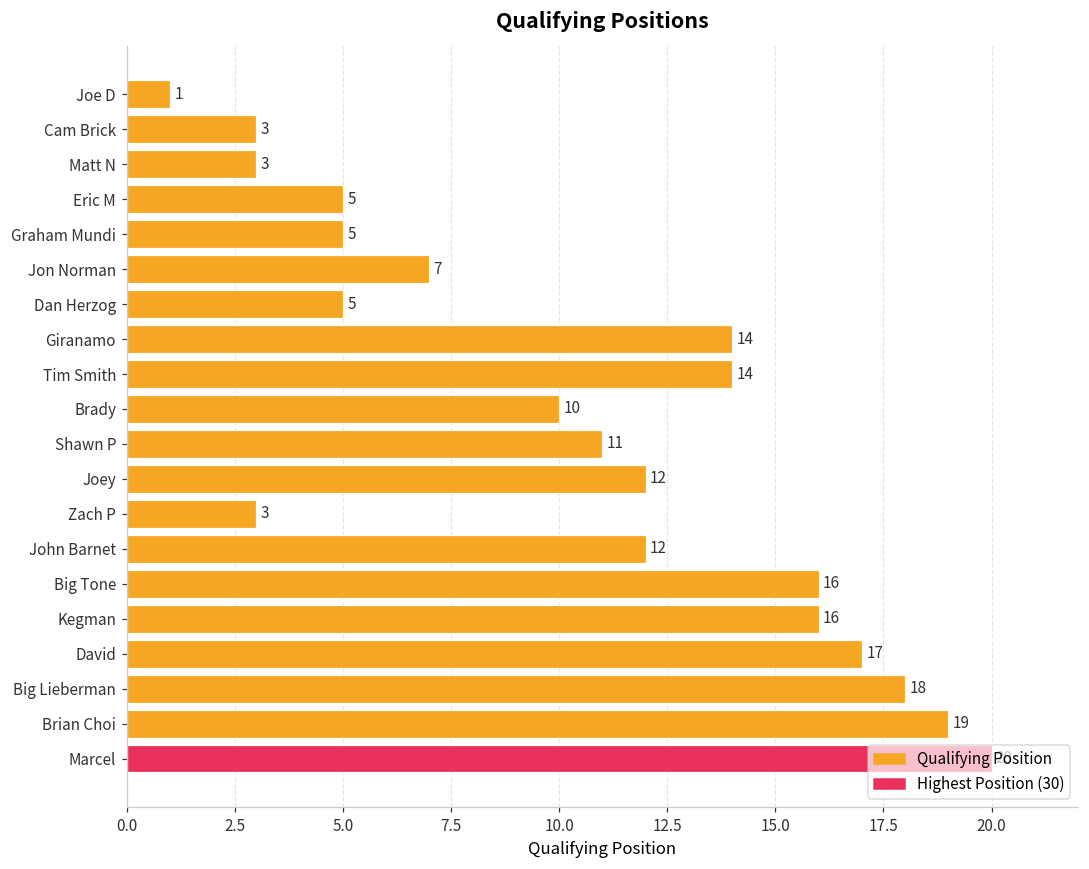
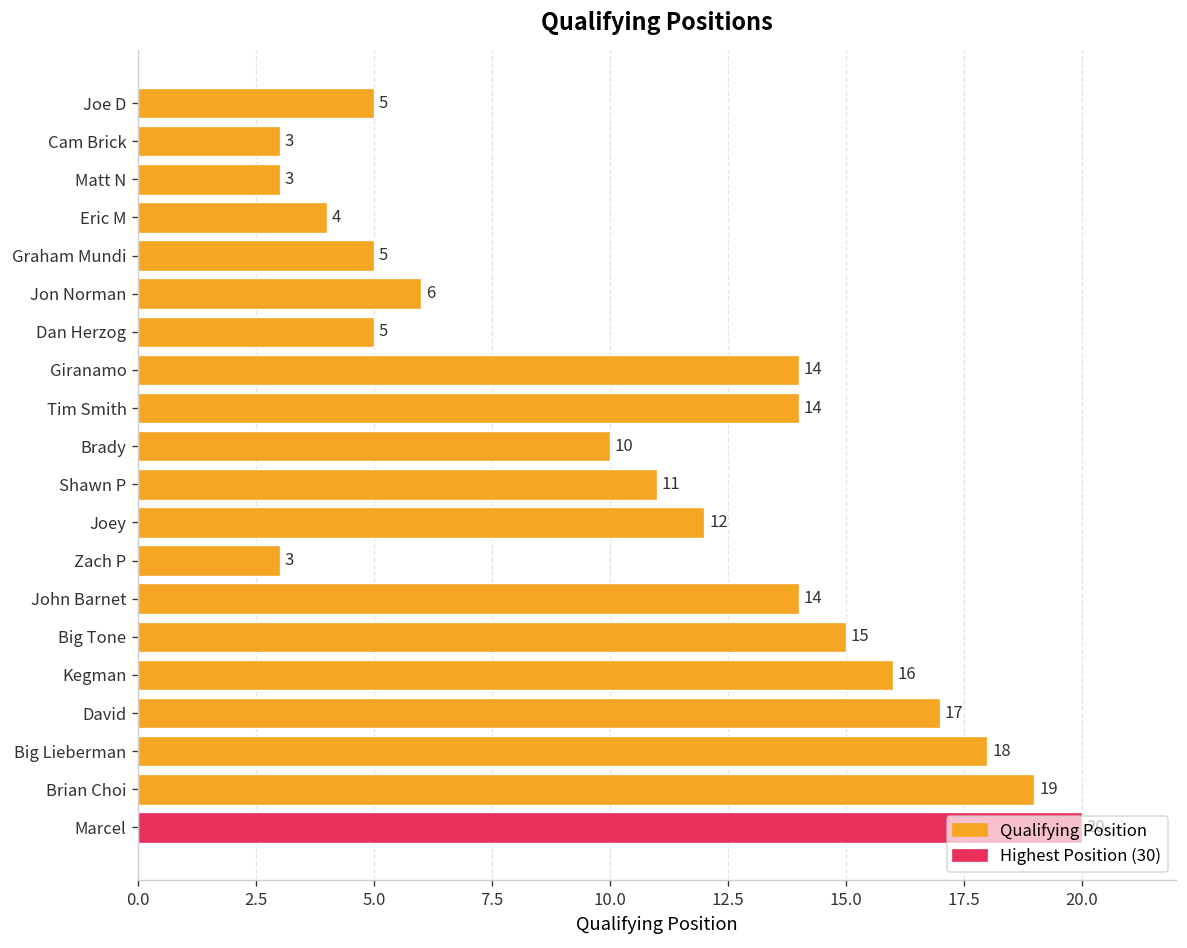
Joe D: 1 -> 5
Eric M: 5 -> 4
Jon Norman: 7 -> 6
John Barnet: 12 -> 14
Big Tone: 16 -> 15
